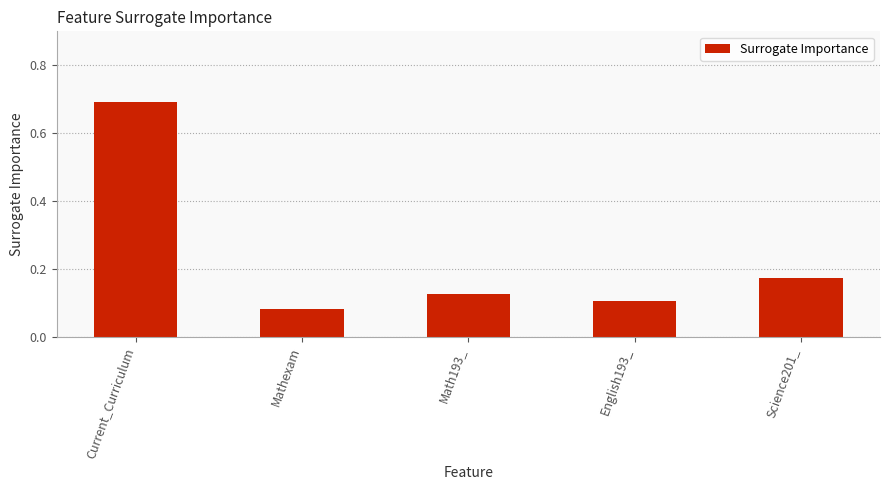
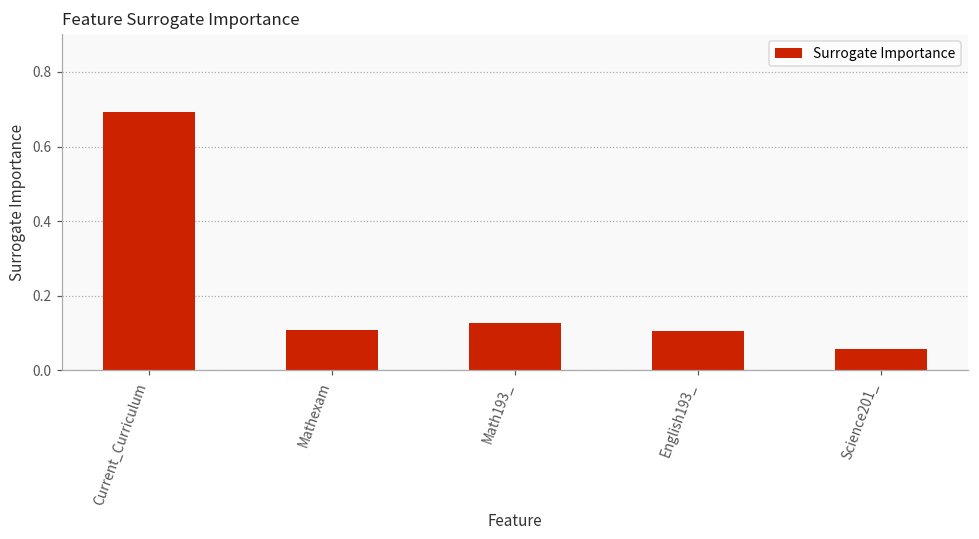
Mathexam: 0.08 -> 0.11
Science201_: 0.17 -> 0.06
